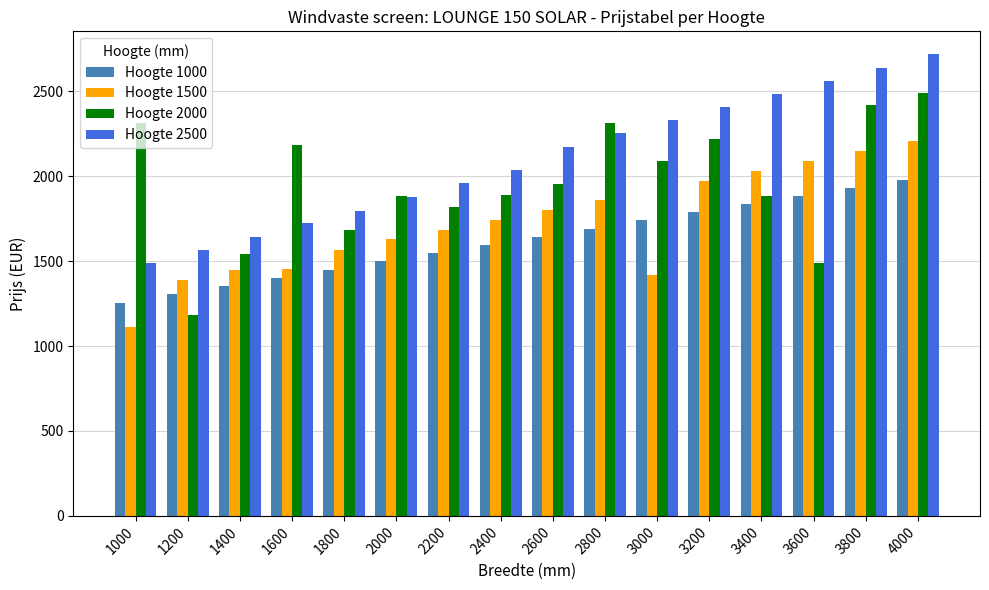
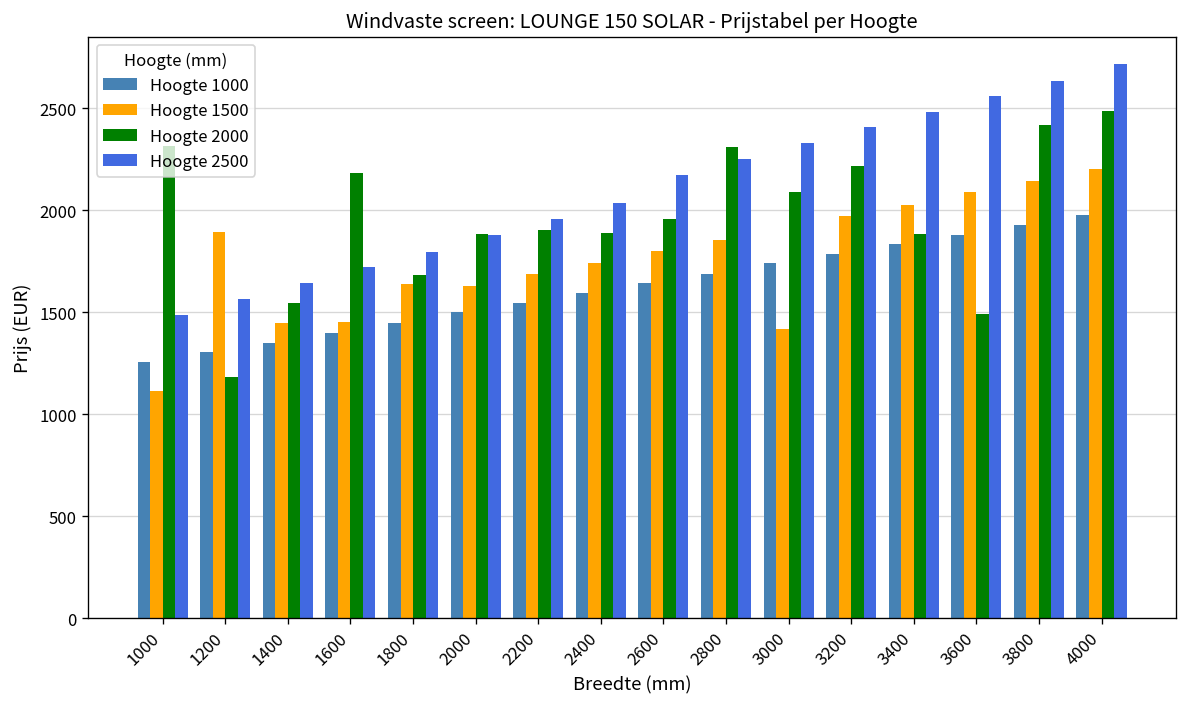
Hoogte 1500, 1200: 1390 -> 1900
Hoogte 1500, 1800: 1560 -> 1640
Hoogte 2000, 2200: 1820 -> 1900
